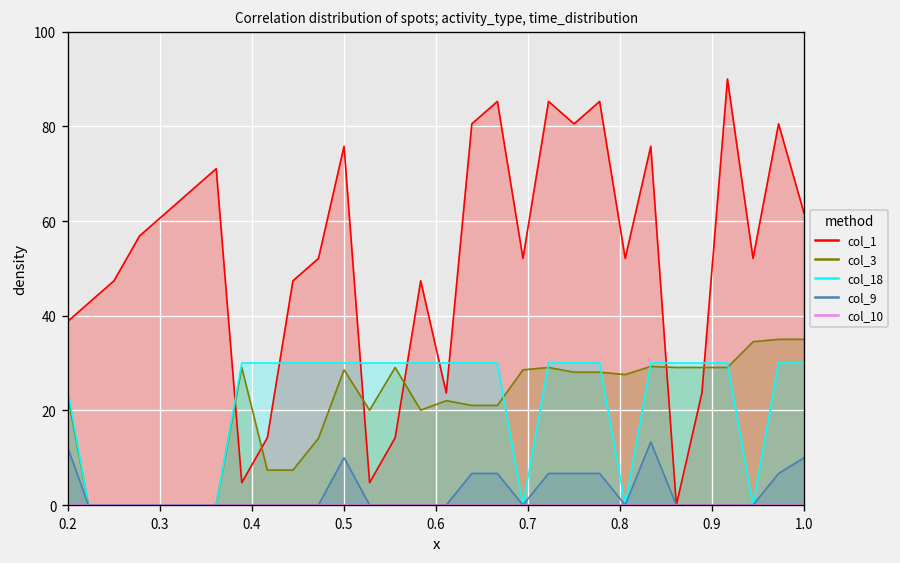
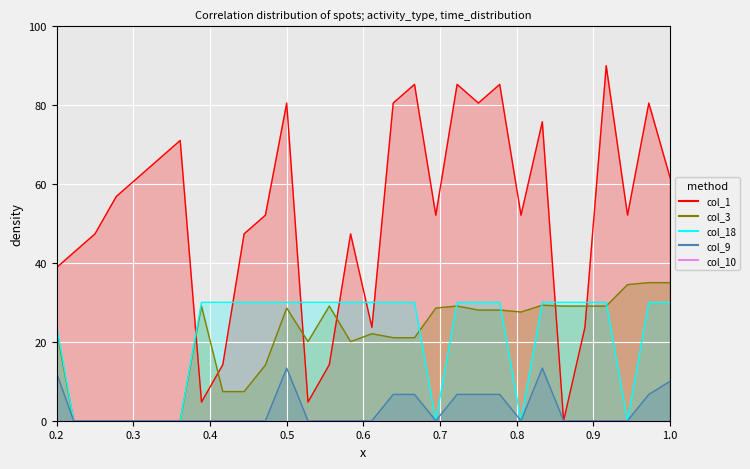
col_1, 0.5: 76 -> 81
col_9, 0.5: 10 -> 13
